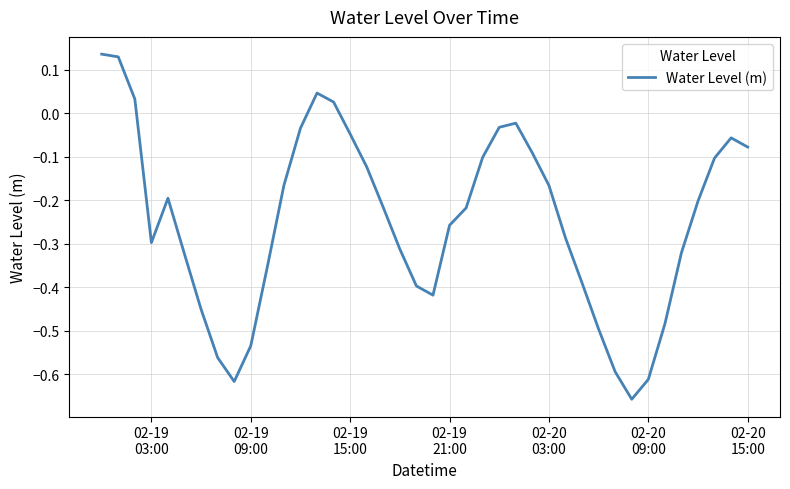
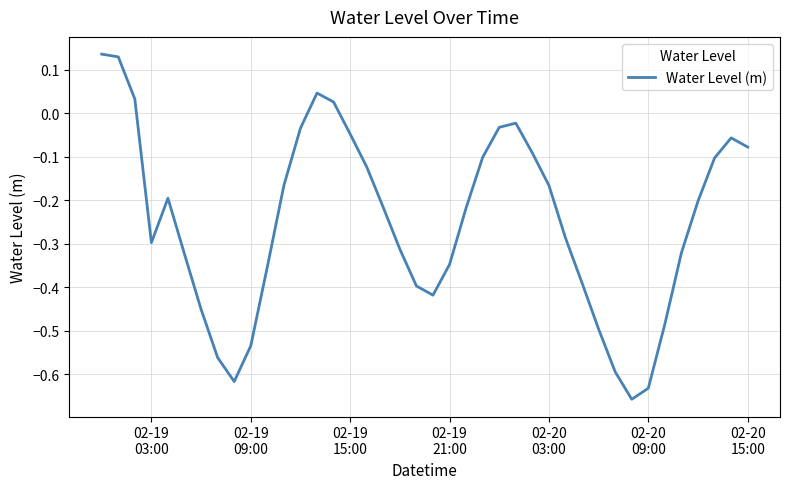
02-19 21:00: -0.26 -> -0.35
02-20 09:00: -0.61 -> -0.63
